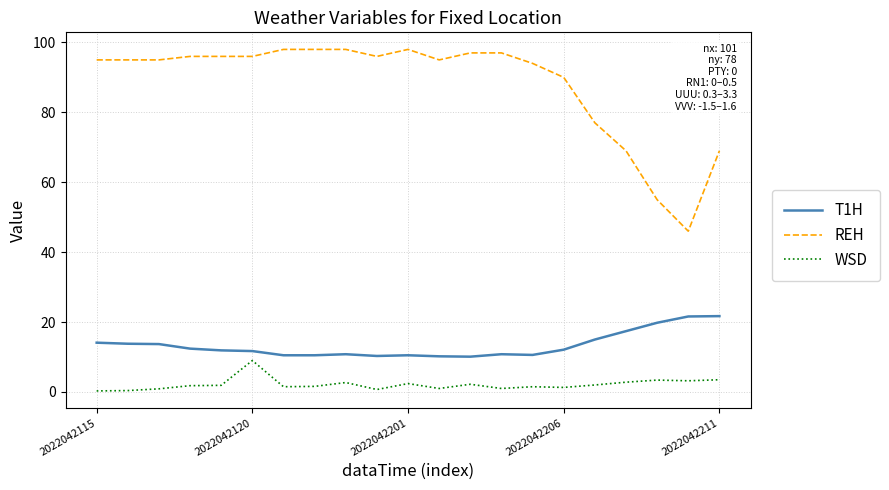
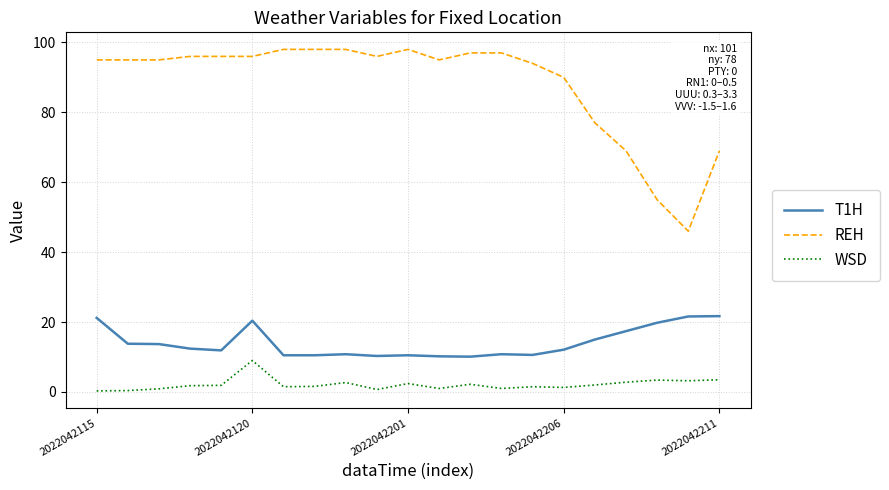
T1H, 2022042115: 14 -> 21
T1H, 2022042120: 12 -> 20
